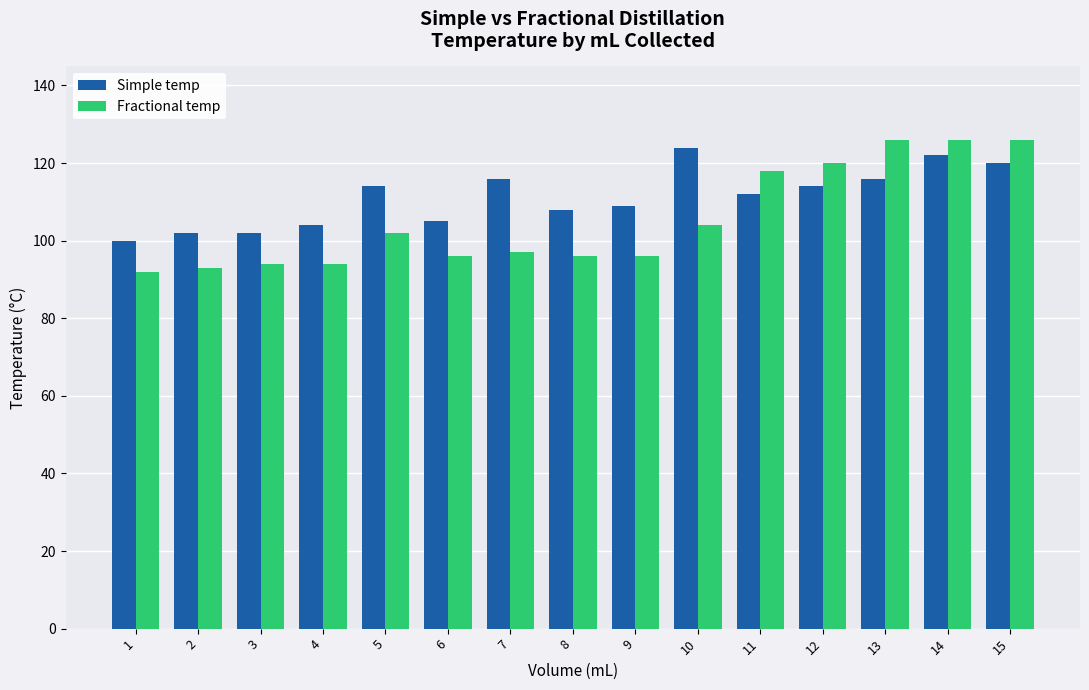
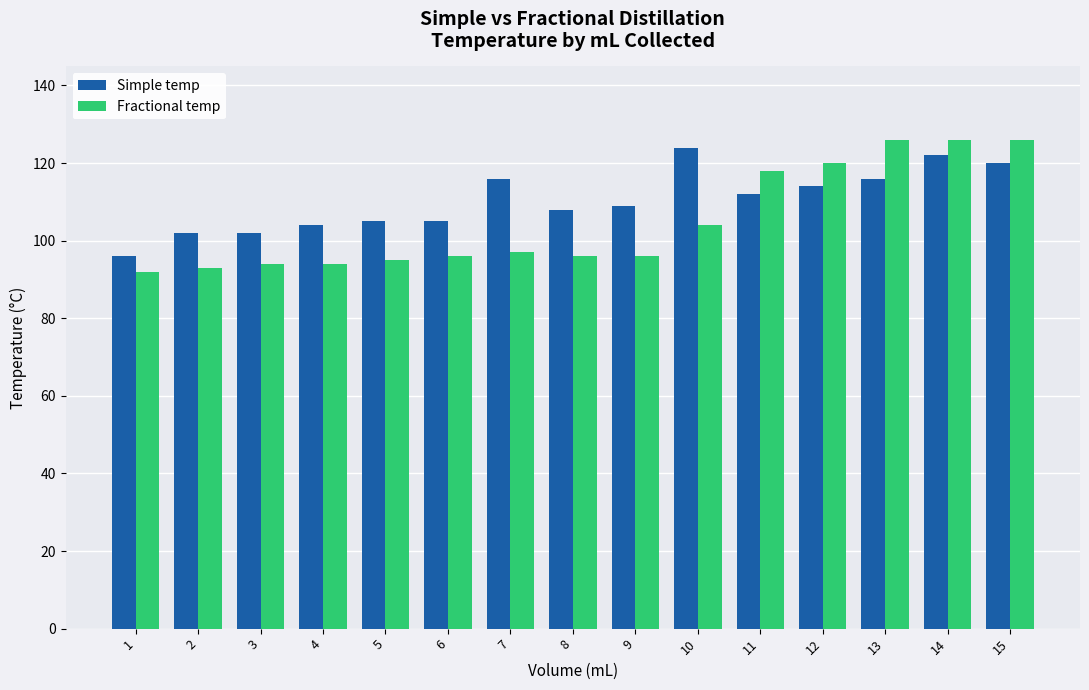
Simple temp, 1: 100 -> 96
Simple temp, 5: 114 -> 105
Fractional temp, 5: 102 -> 95
